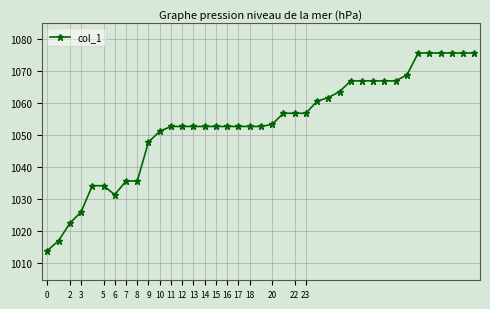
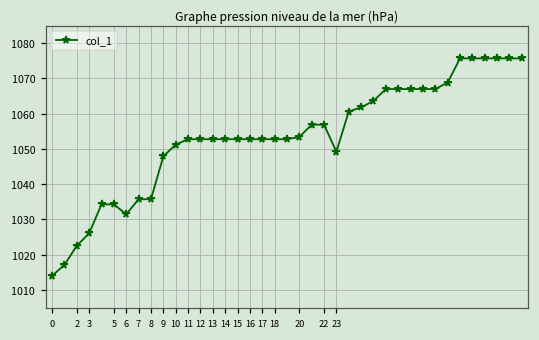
23: 1057 -> 1049
